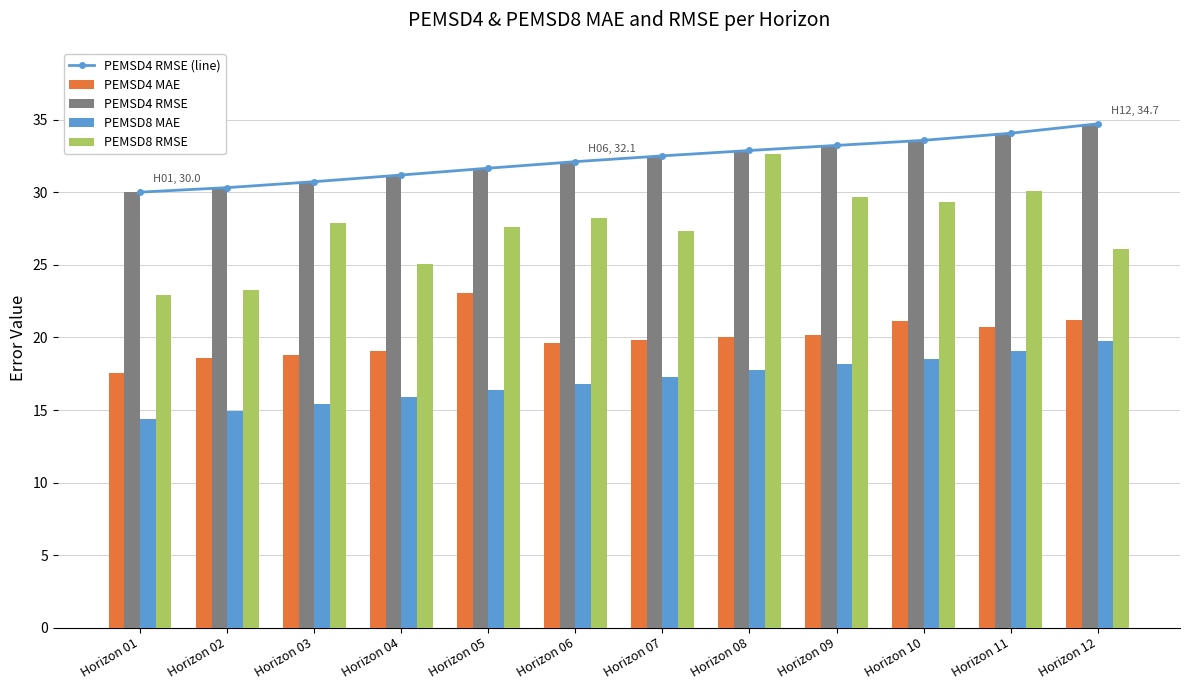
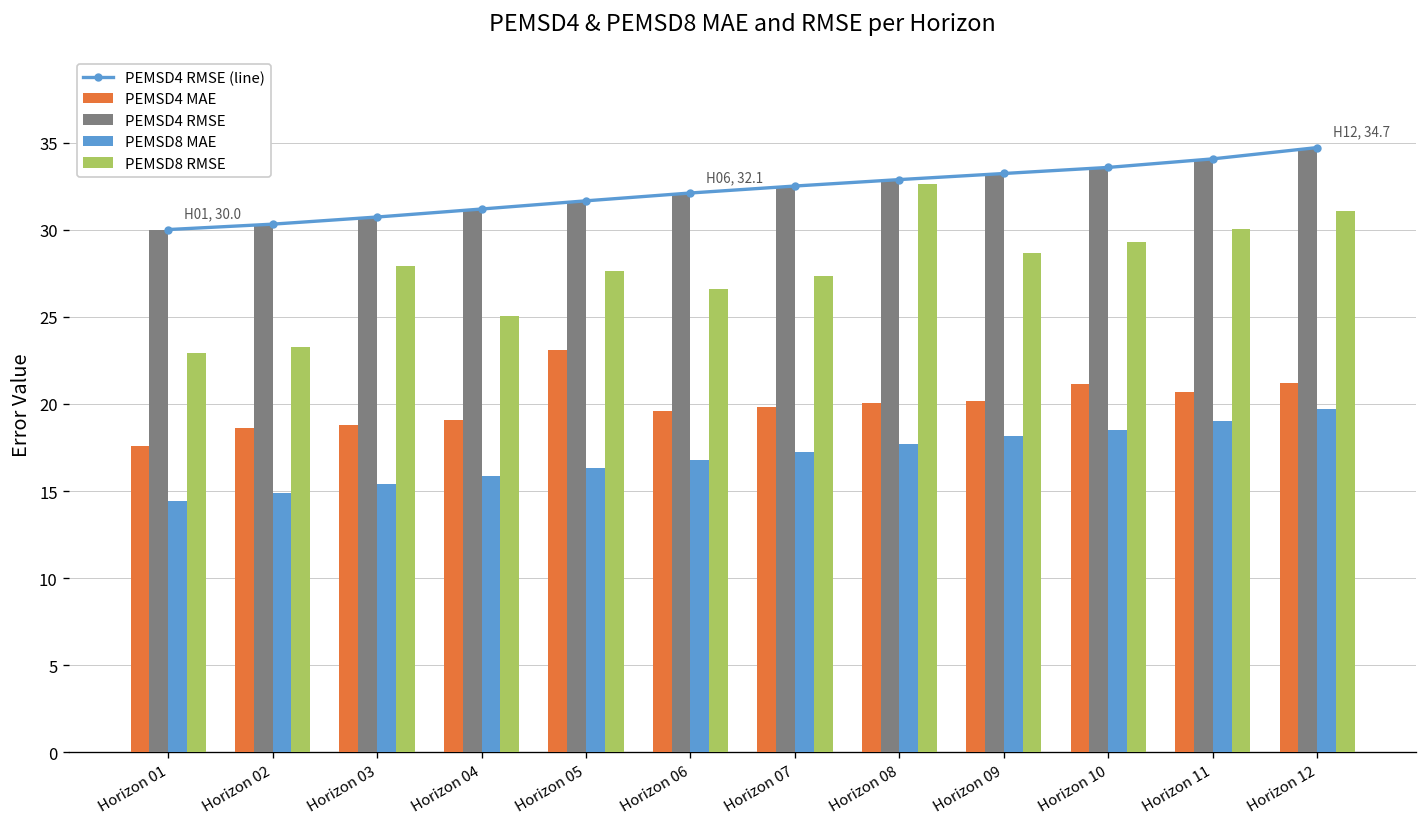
PEMSD8 RMSE, Horizon 06: 28.2 -> 26.6
PEMSD8 RMSE, Horizon 09: 29.7 -> 28.7
PEMSD8 RMSE, Horizon 12: 26.1 -> 31.1
